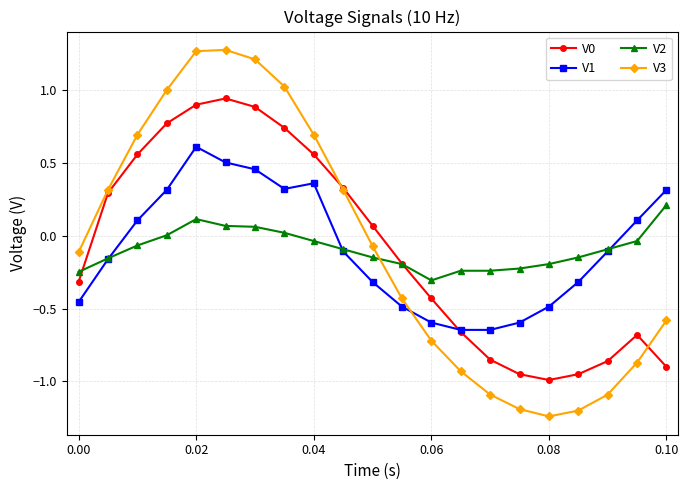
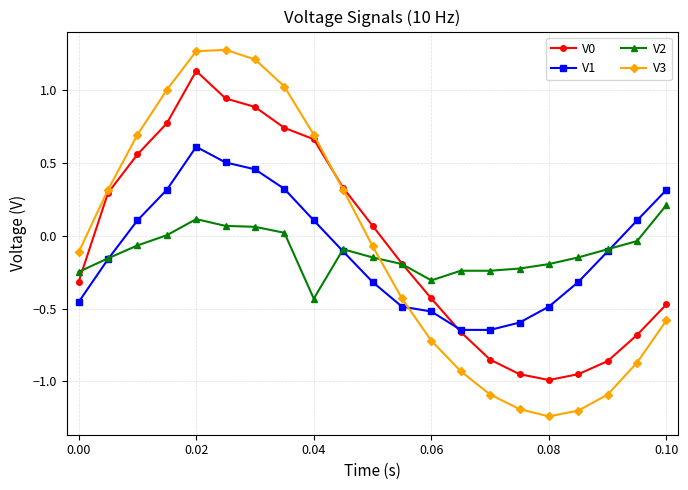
V0, 0.02: 0.90 -> 1.13
V0, 0.04: 0.56 -> 0.66
V1, 0.04: 0.36 -> 0.11
V2, 0.04: -0.04 -> -0.43
V1, 0.06: -0.60 -> -0.52
V0, 0.10: -0.90 -> -0.47
